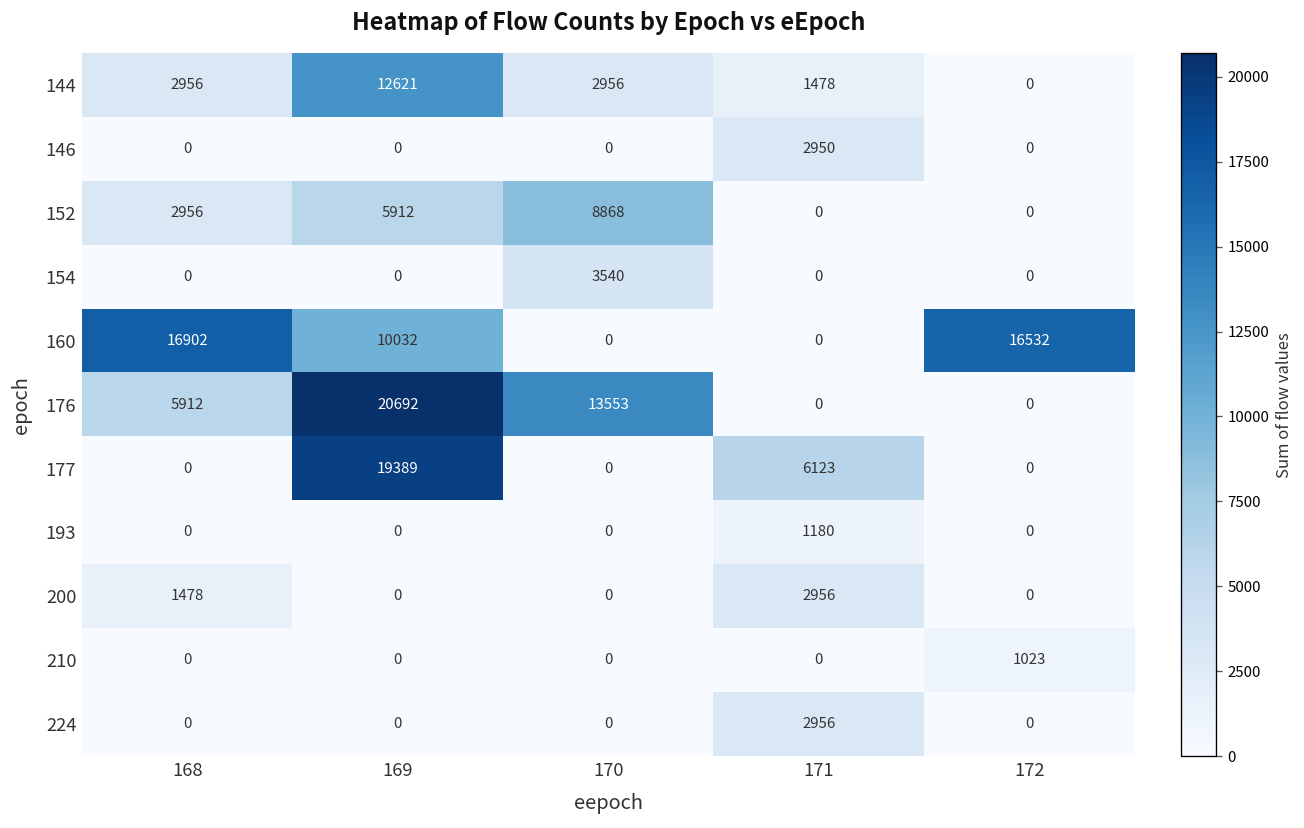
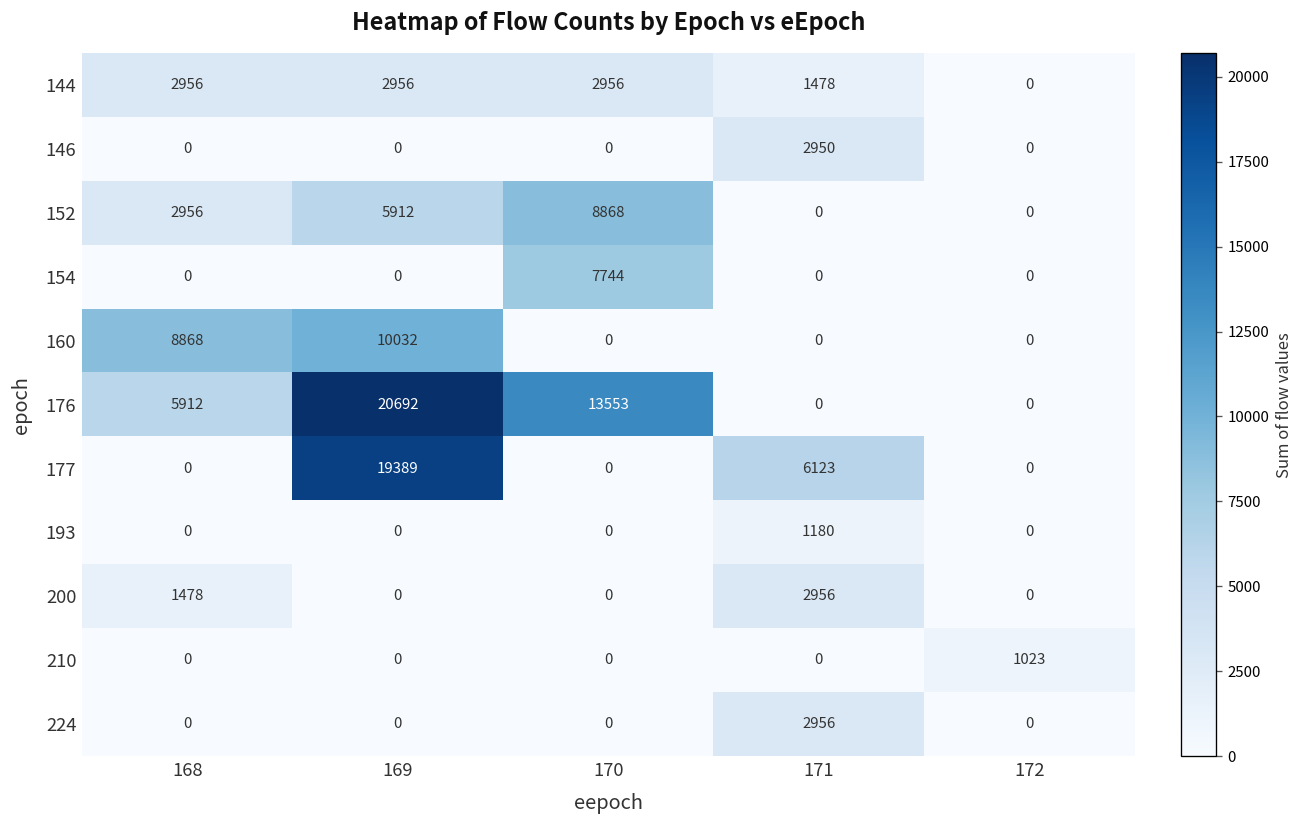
144, 169: 12621 -> 2956
154, 170: 3540 -> 7744
160, 168: 16902 -> 8868
160, 172: 16532 -> 0
